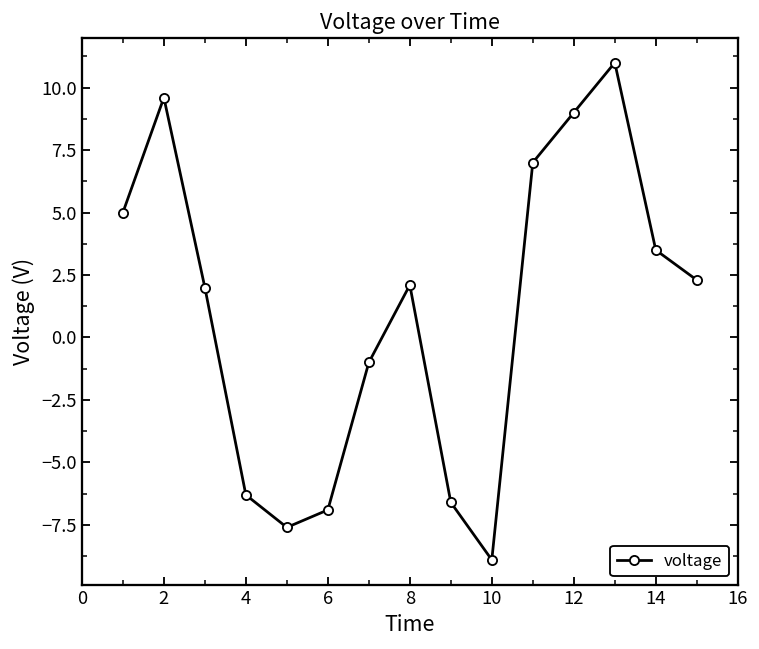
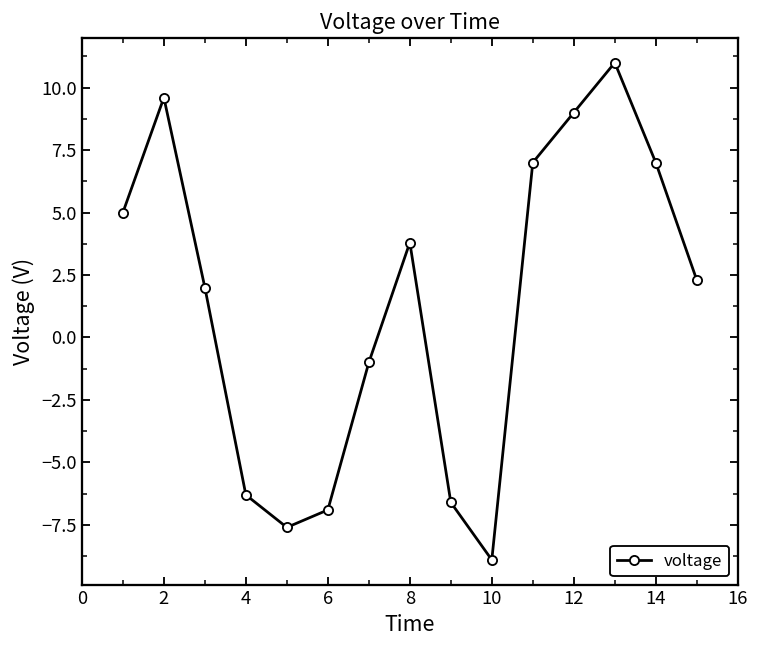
8: 2.1 -> 3.8
14: 3.5 -> 7.0
